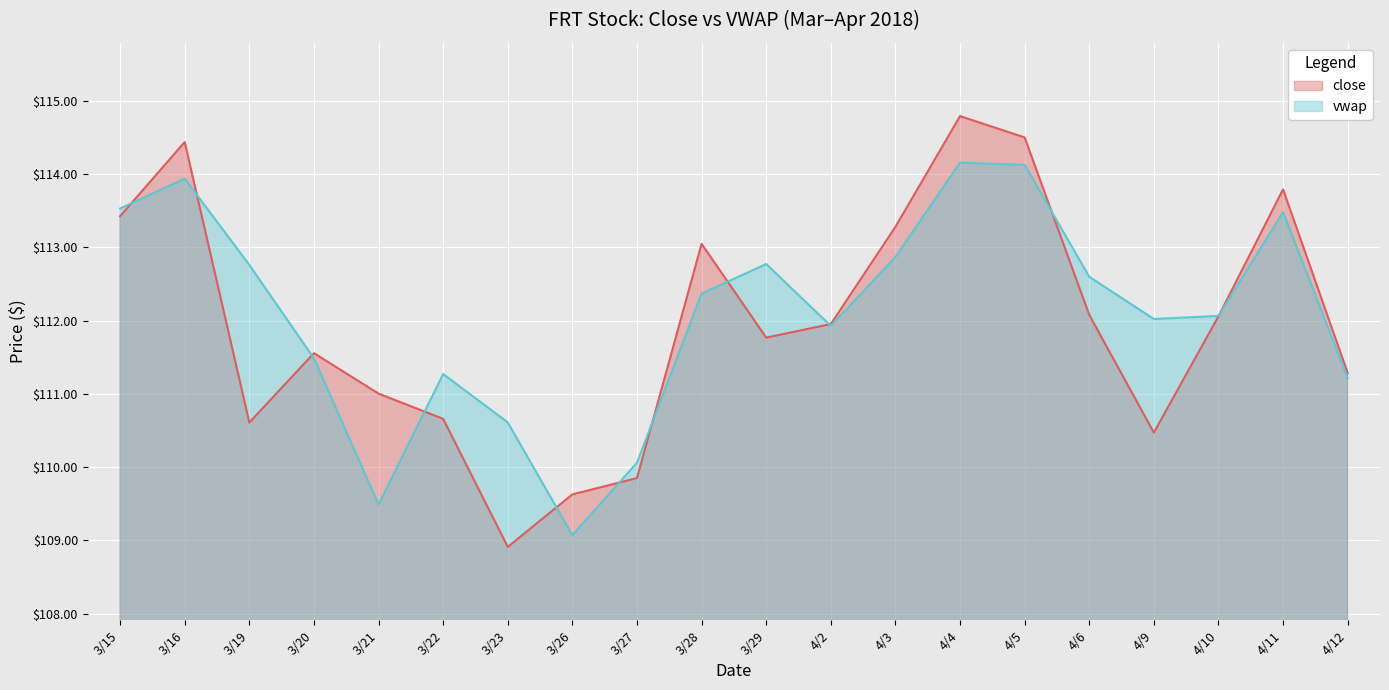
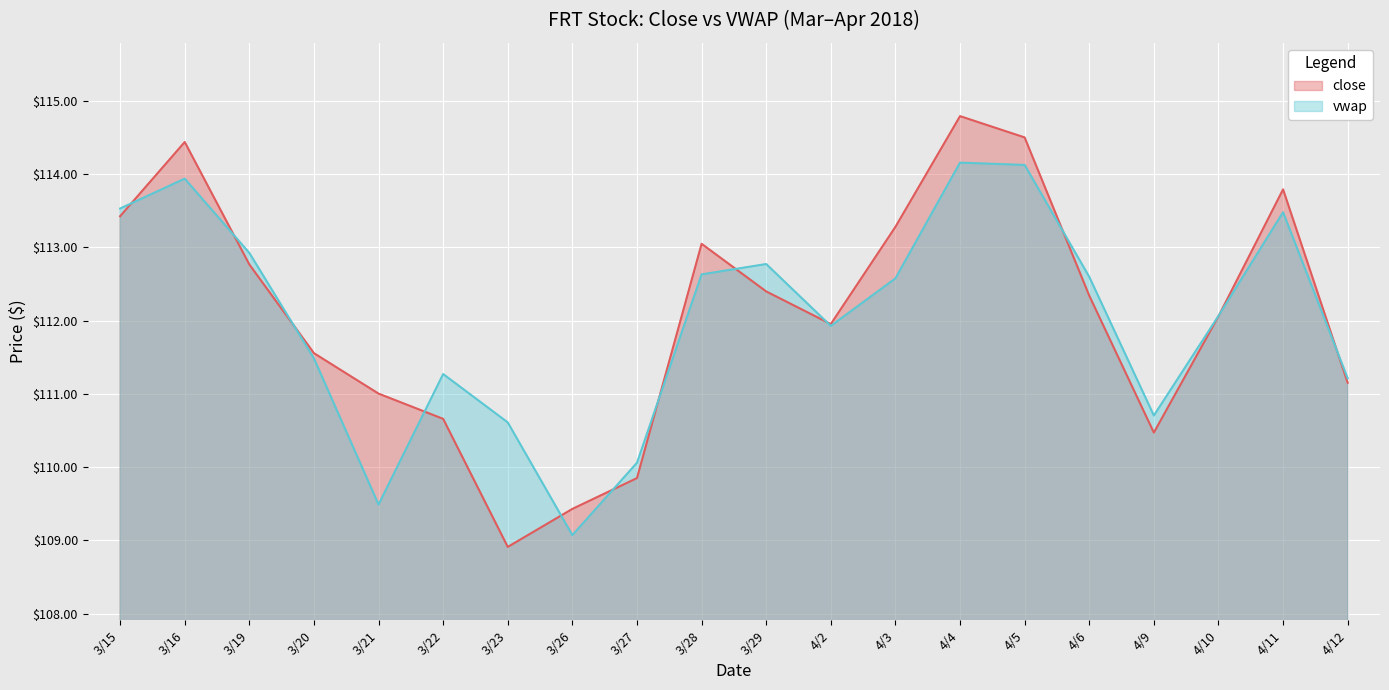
close, 3/19: $110.6 -> $112.8
vwap, 3/19: $112.8 -> $112.9
close, 3/26: $109.6 -> $109.4
vwap, 3/28: $112.4 -> $112.6
close, 3/29: $111.8 -> $112.4
vwap, 4/3: $112.9 -> $112.6
close, 4/6: $112.1 -> $112.3
vwap, 4/9: $112.0 -> $110.7
close, 4/12: $111.3 -> $111.2
